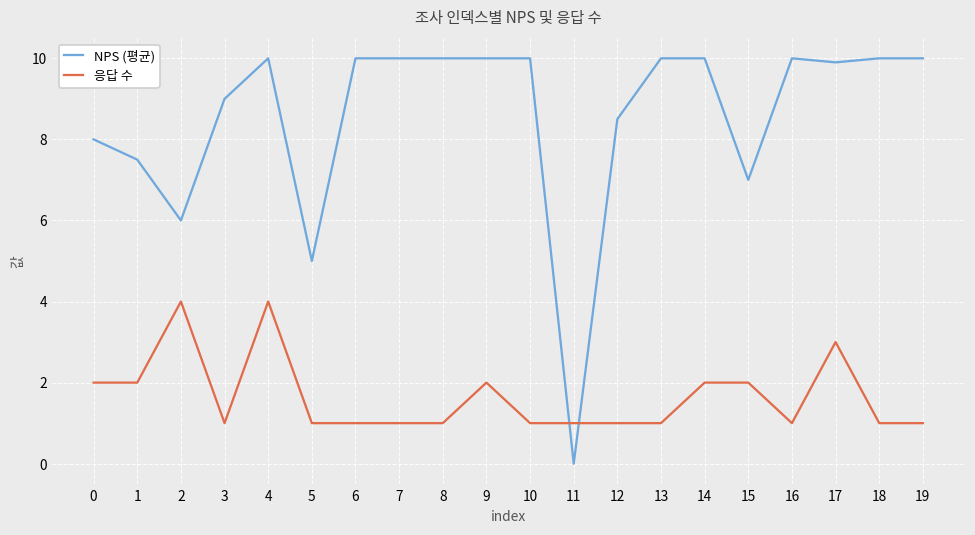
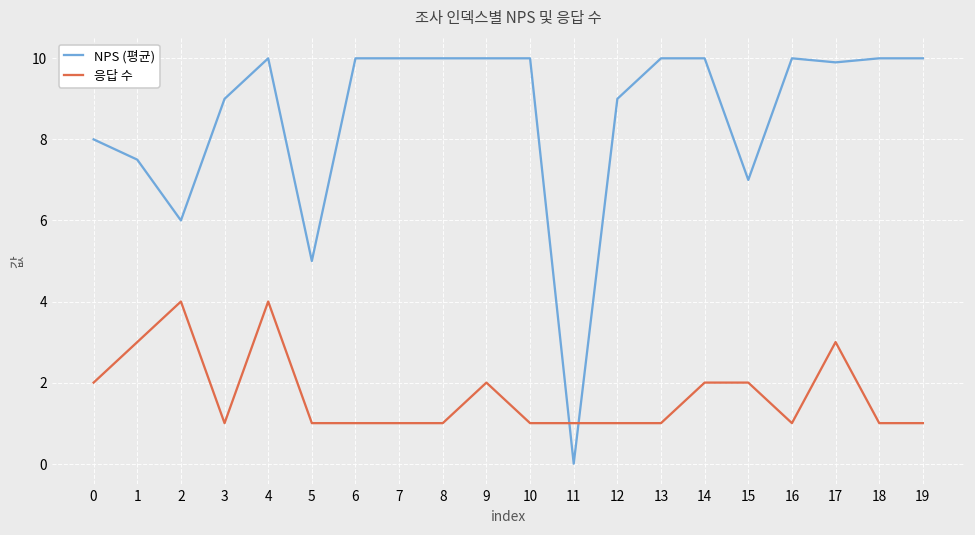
응답 수, 1: 2 -> 3
NPS (평균), 12: 8.5 -> 9.0
